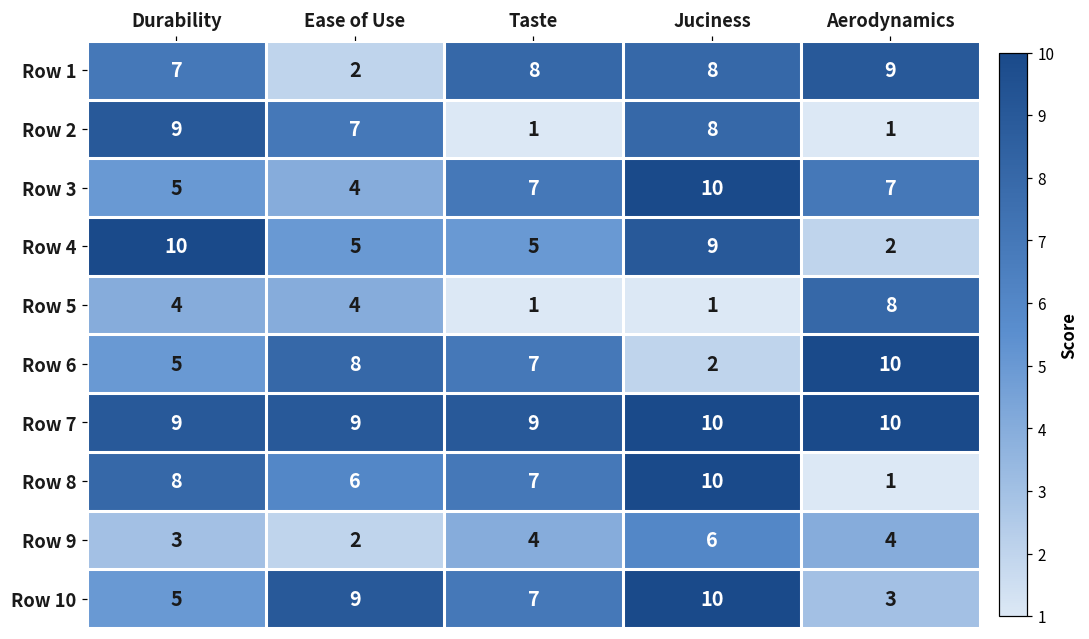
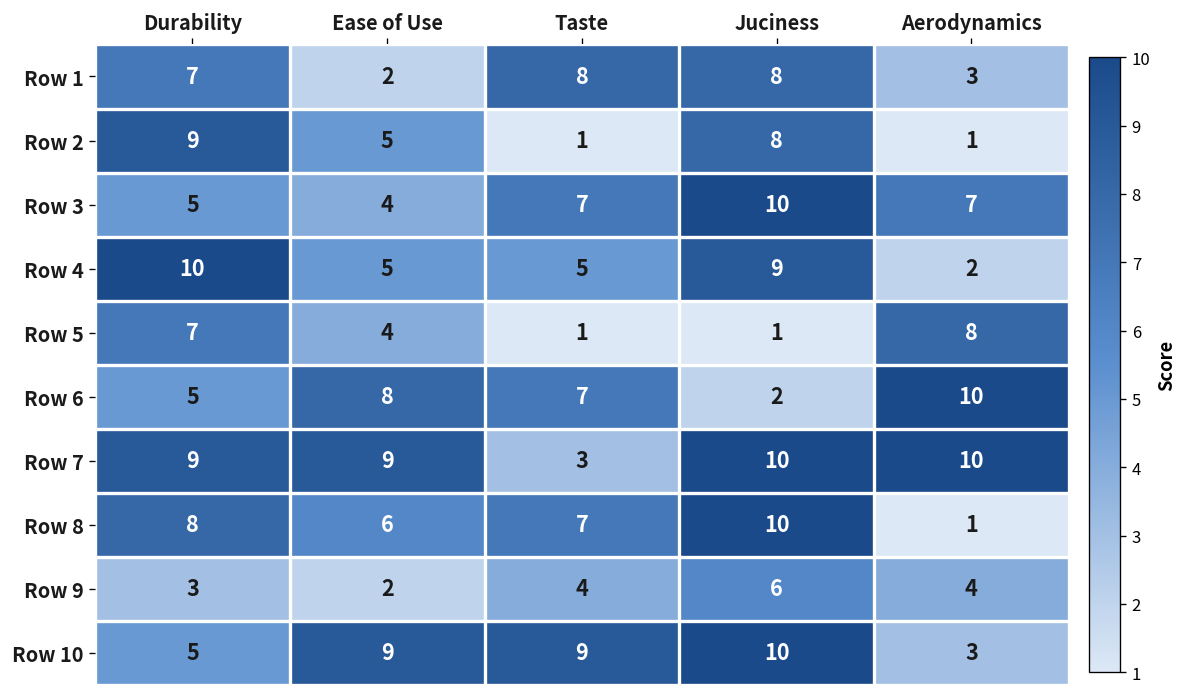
Row 1, Aerodynamics: 9 -> 3
Row 2, Ease of Use: 7 -> 5
Row 5, Durability: 4 -> 7
Row 7, Taste: 9 -> 3
Row 10, Taste: 7 -> 9
